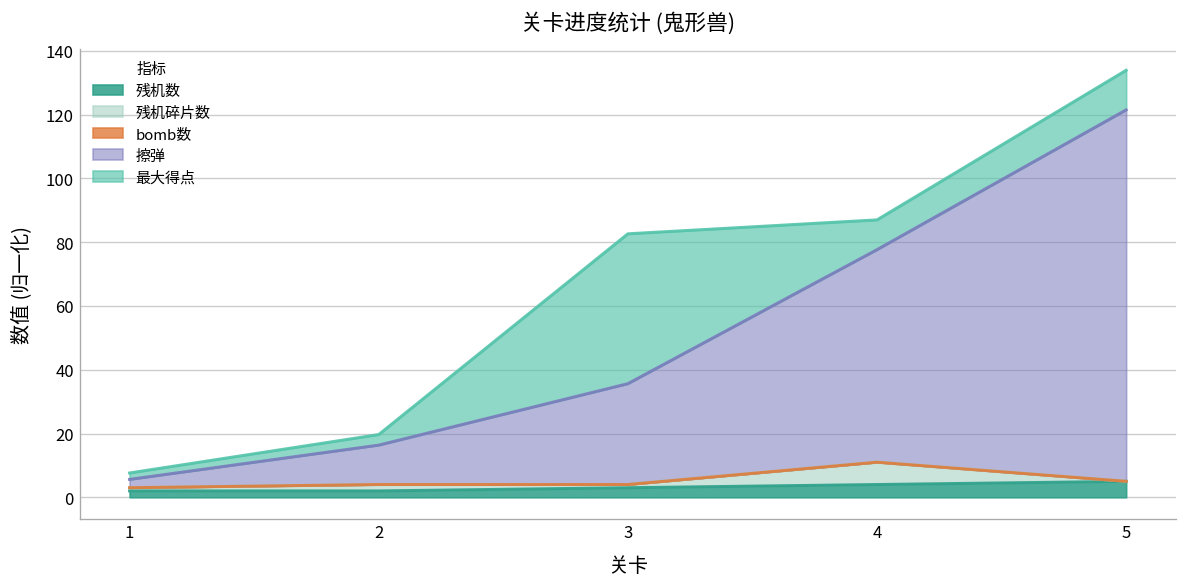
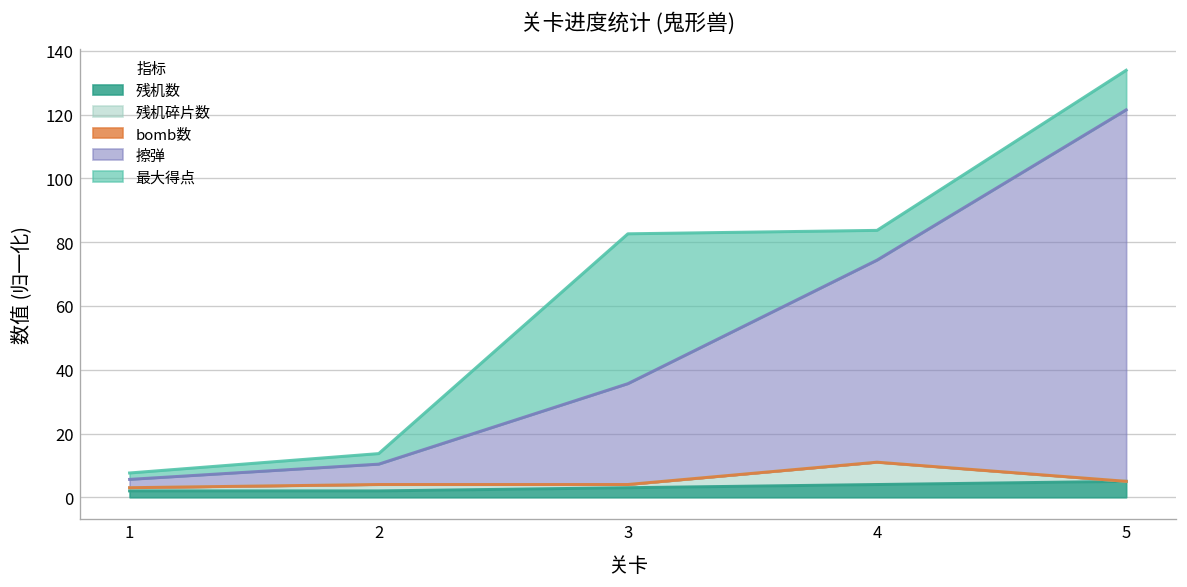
擦弹, 2: 12 -> 6
擦弹, 4: 67 -> 63
